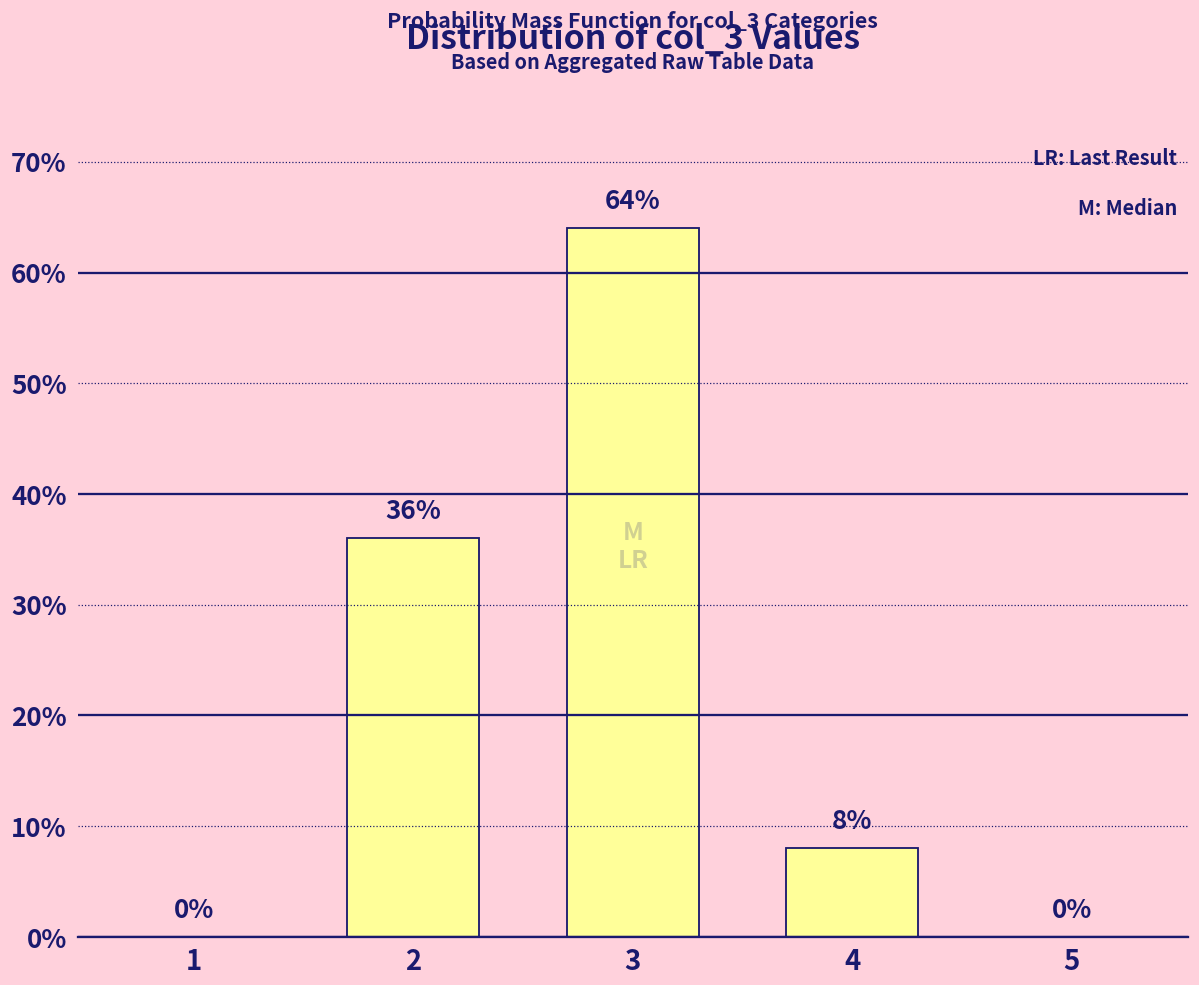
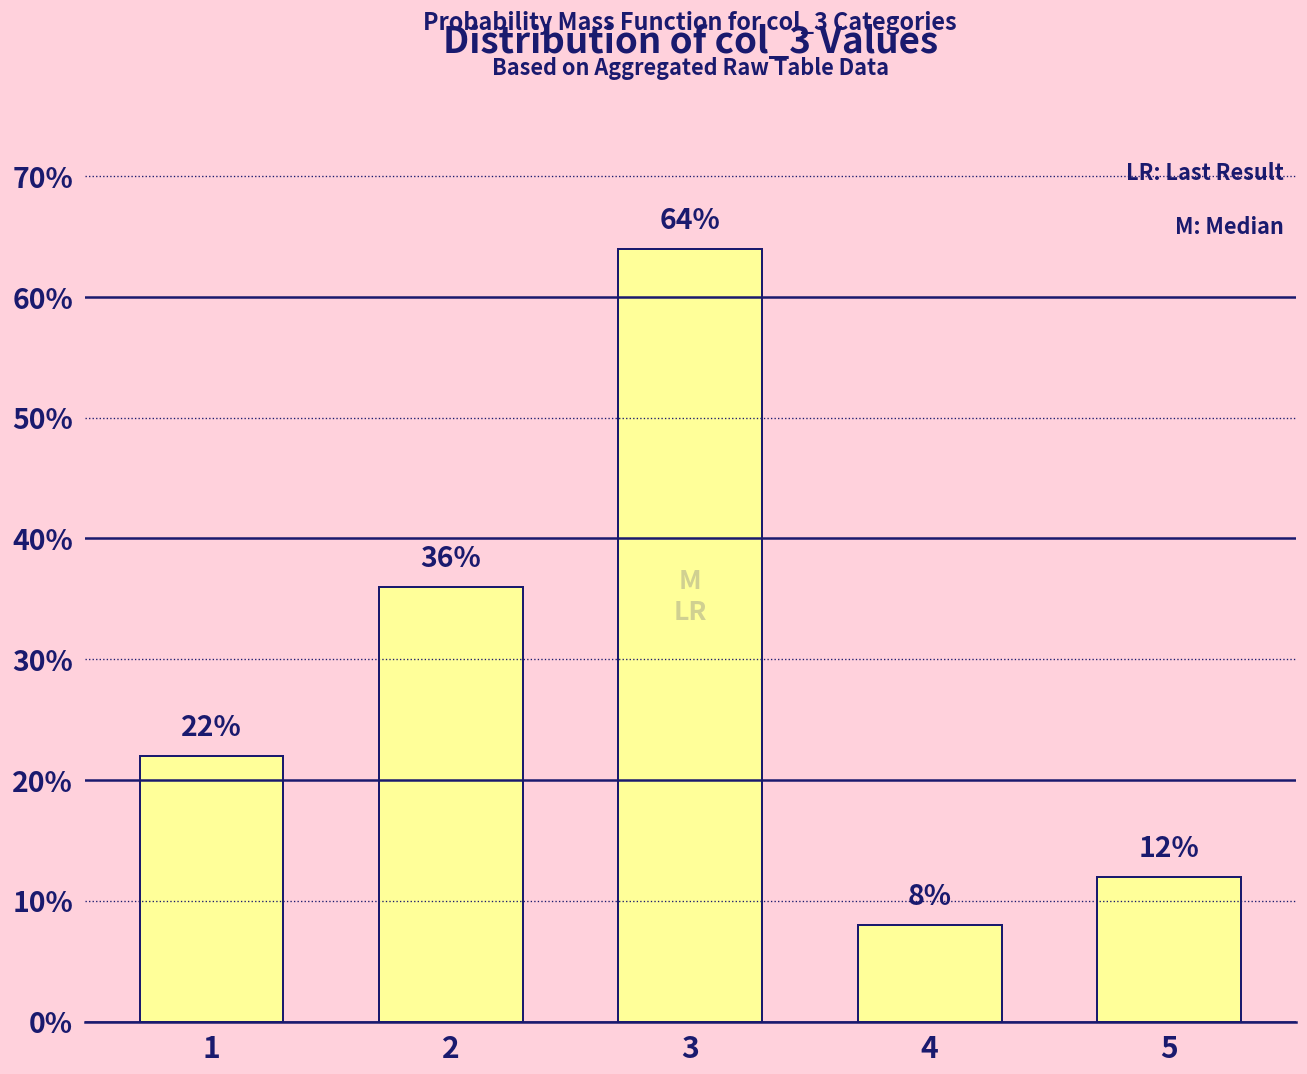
1: 0% -> 22%
5: 0% -> 12%
